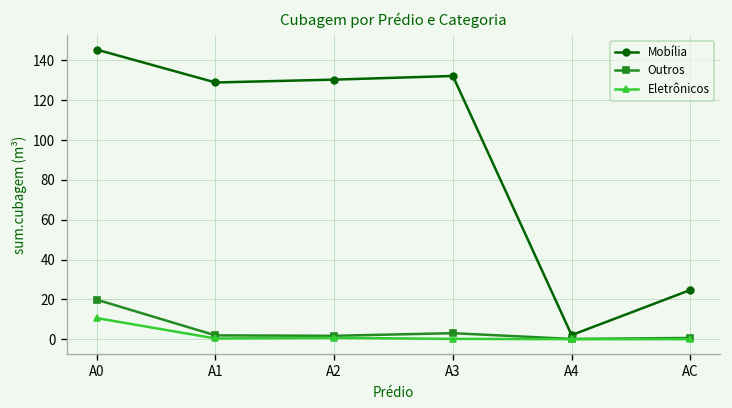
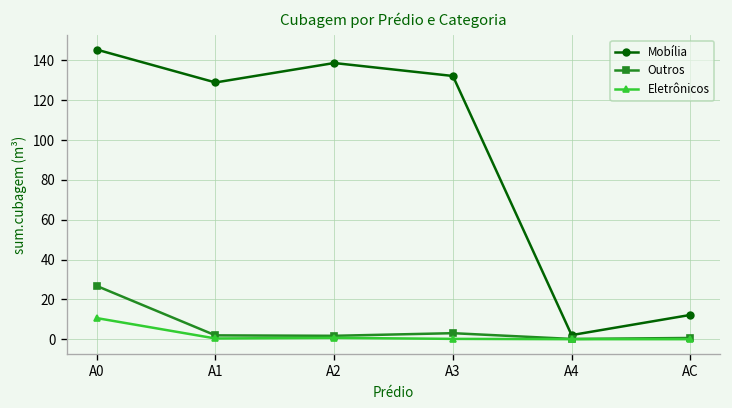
Outros, A0: 20 -> 27
Mobília, A2: 130 -> 139
Mobília, AC: 25 -> 12
